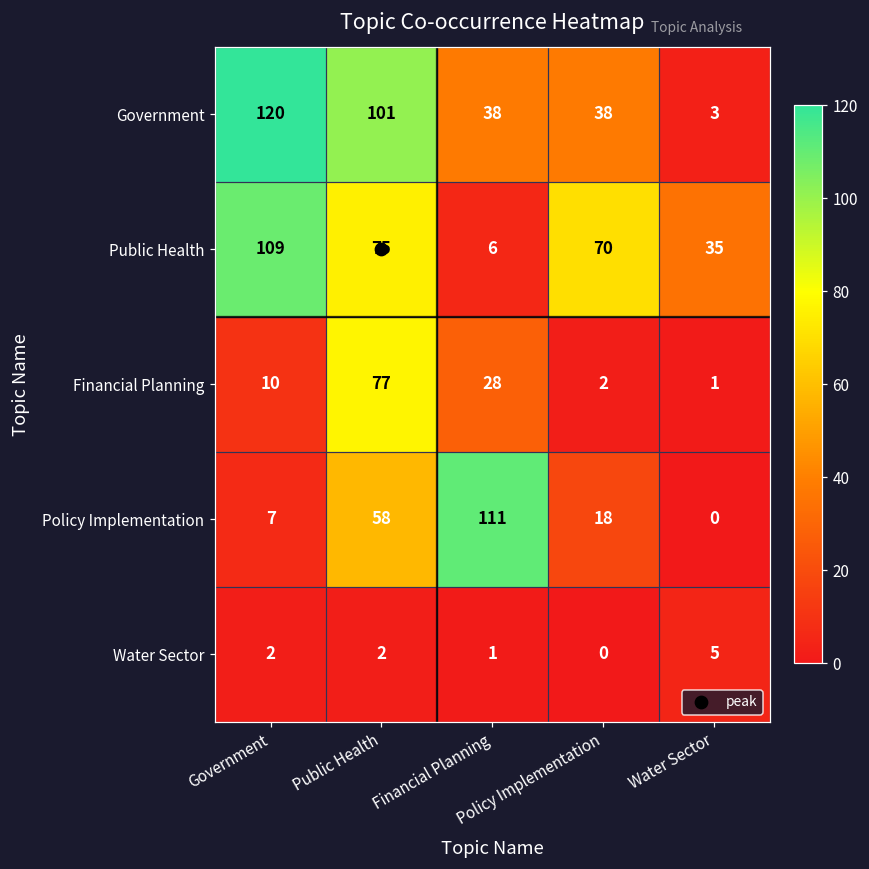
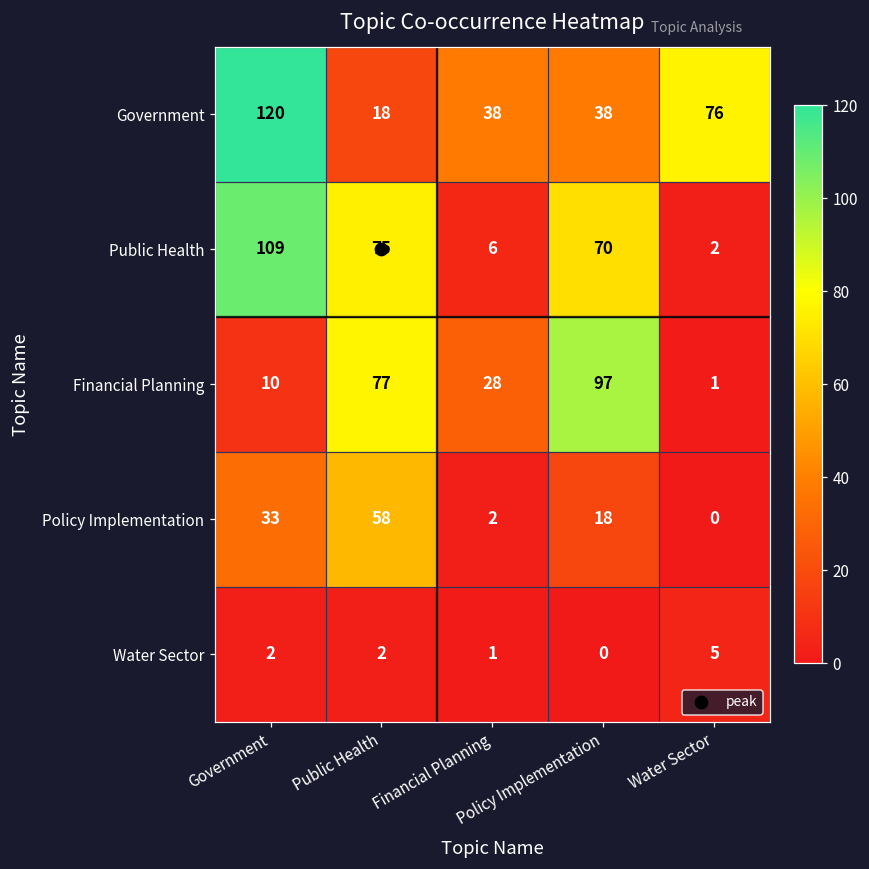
Government, Public Health: 101 -> 18
Government, Water Sector: 3 -> 76
Public Health, Water Sector: 35 -> 2
Financial Planning, Policy Implementation: 2 -> 97
Policy Implementation, Government: 7 -> 33
Policy Implementation, Financial Planning: 111 -> 2
